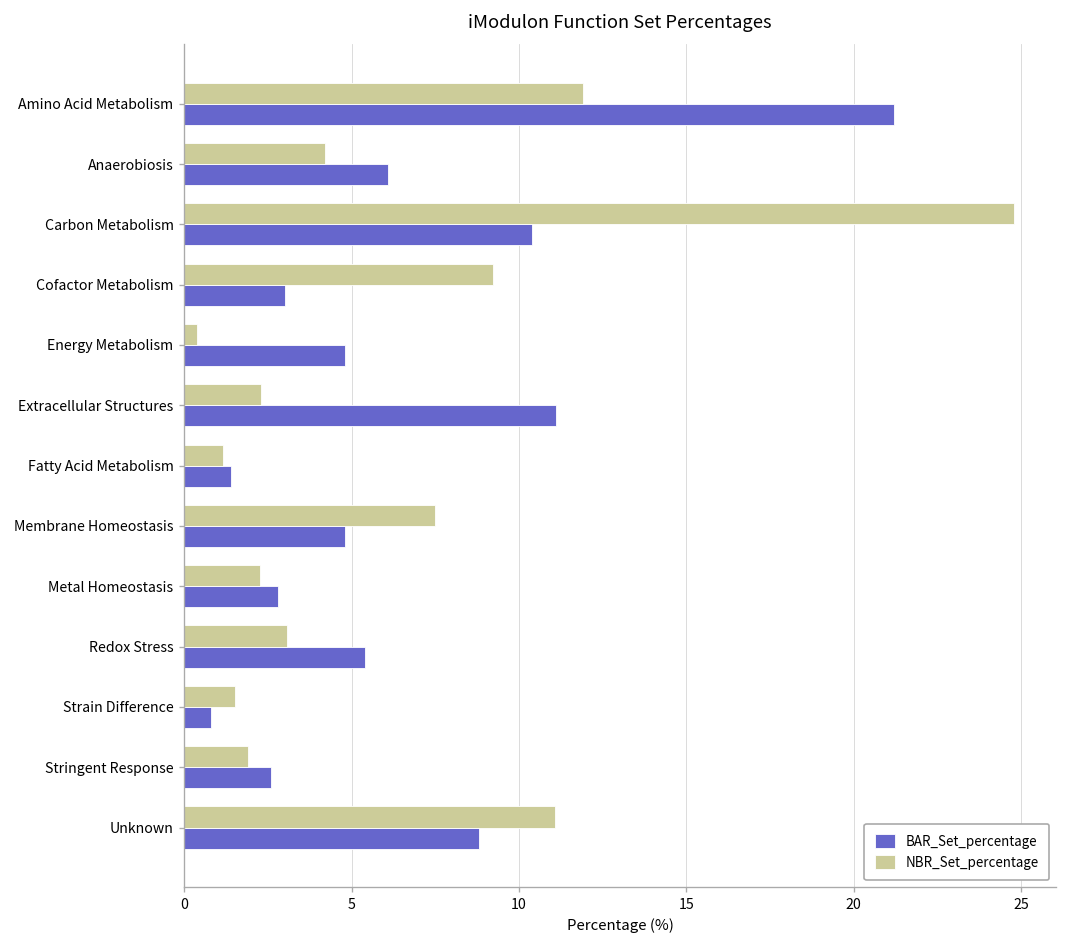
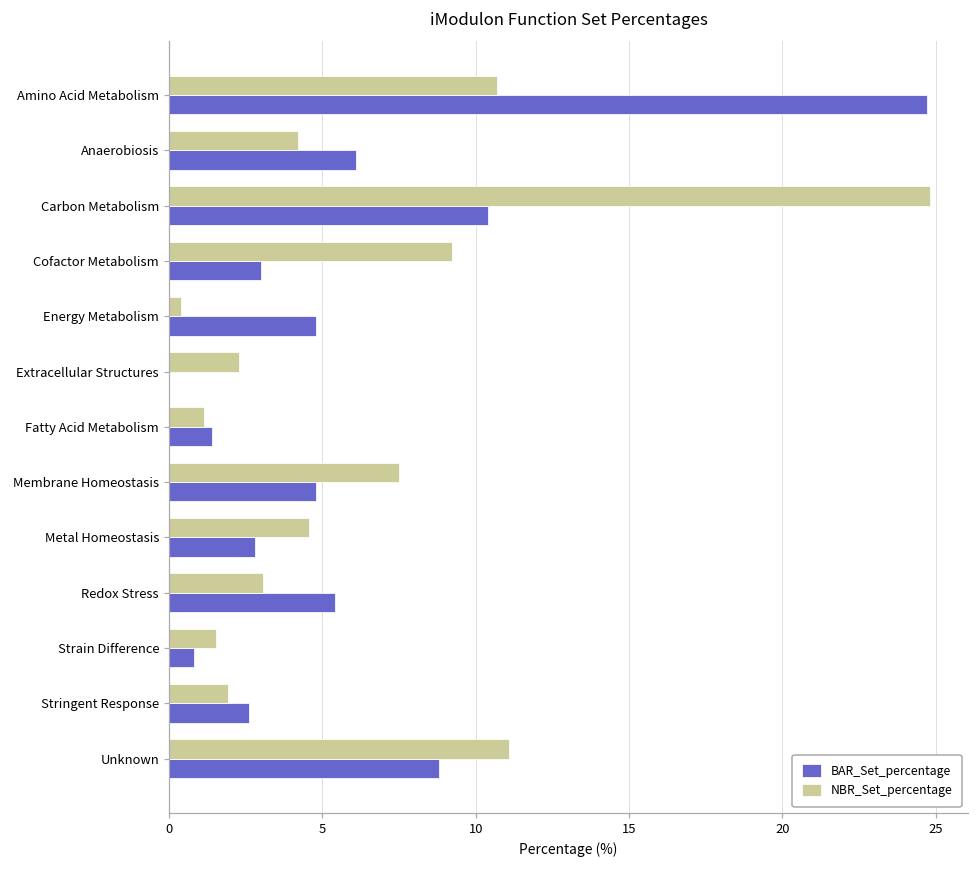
NBR_Set_percentage, Amino Acid Metabolism: 11.9 -> 10.7
BAR_Set_percentage, Amino Acid Metabolism: 21.2 -> 24.7
BAR_Set_percentage, Extracellular Structures: 11.1 -> 0.0
NBR_Set_percentage, Metal Homeostasis: 2.3 -> 4.6
